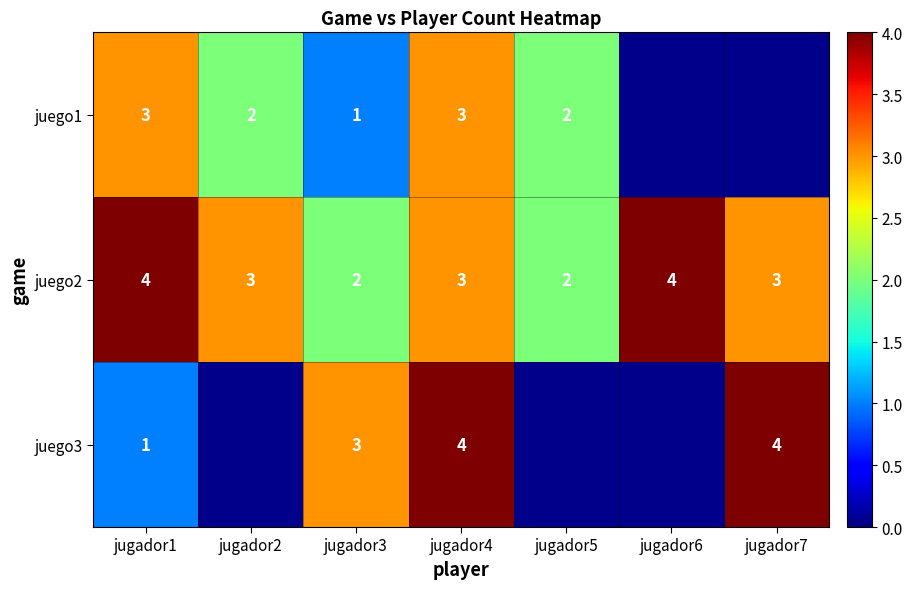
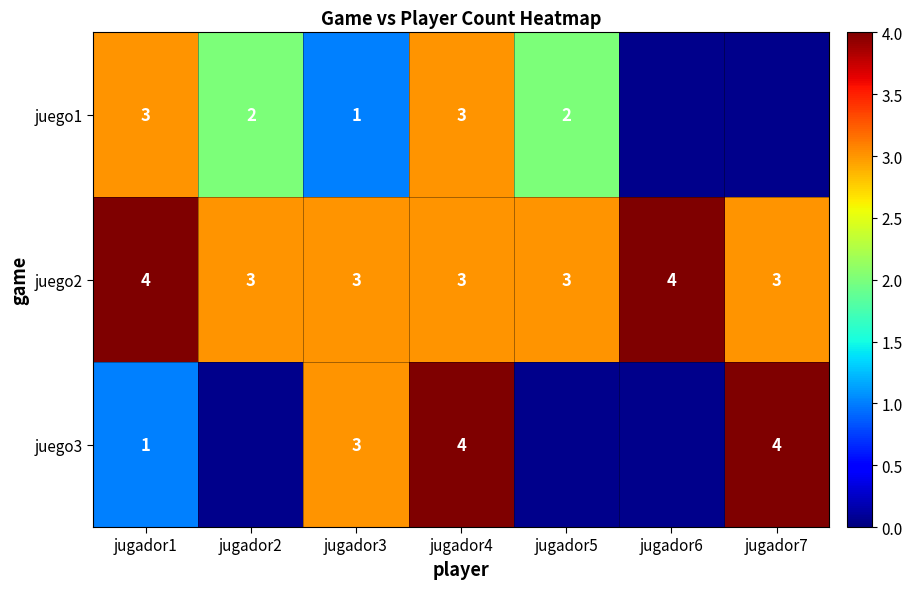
juego2, jugador3: 2 -> 3
juego2, jugador5: 2 -> 3
